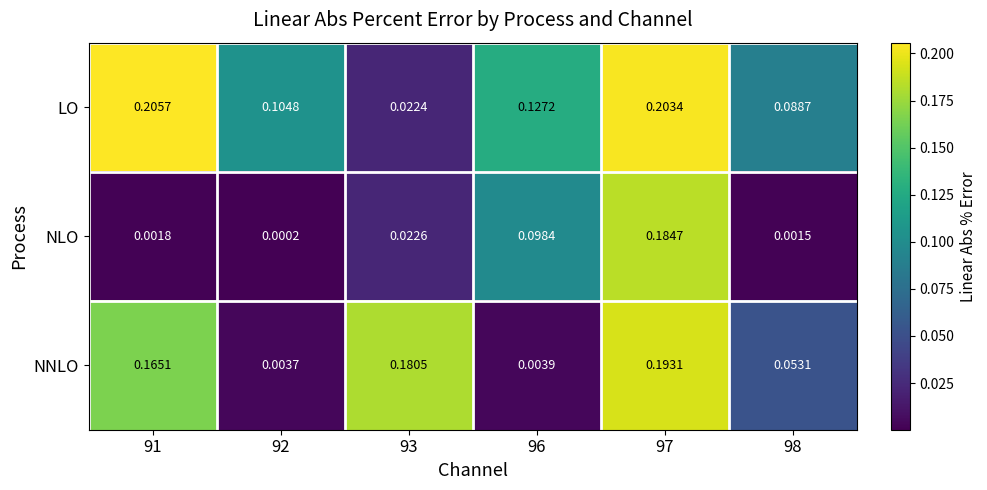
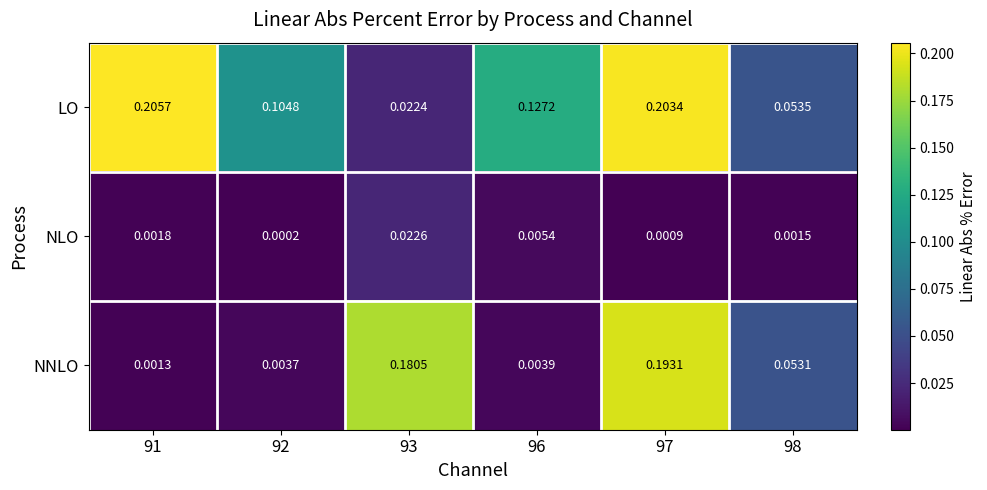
LO, 98: 0.0887 -> 0.0535
NLO, 96: 0.0984 -> 0.0054
NLO, 97: 0.1847 -> 0.0009
NNLO, 91: 0.1651 -> 0.0013
